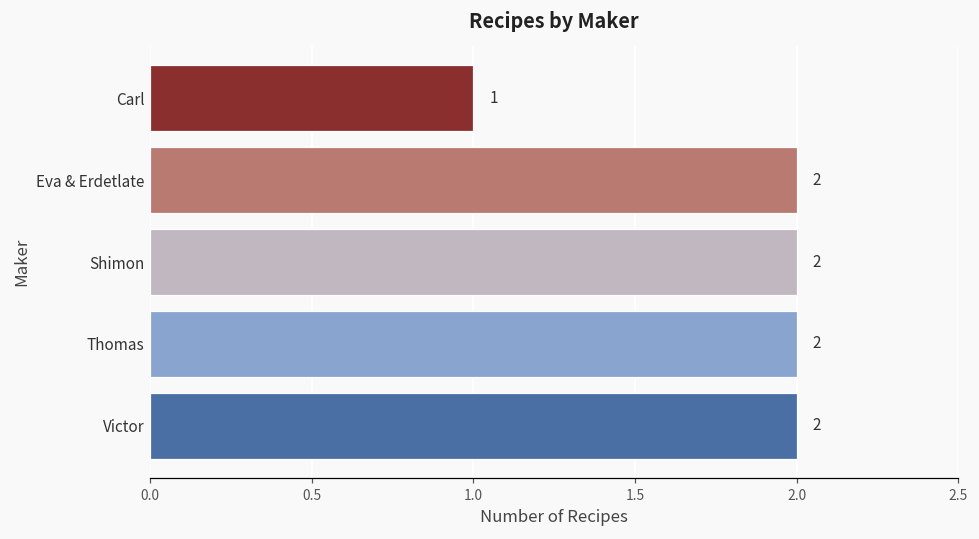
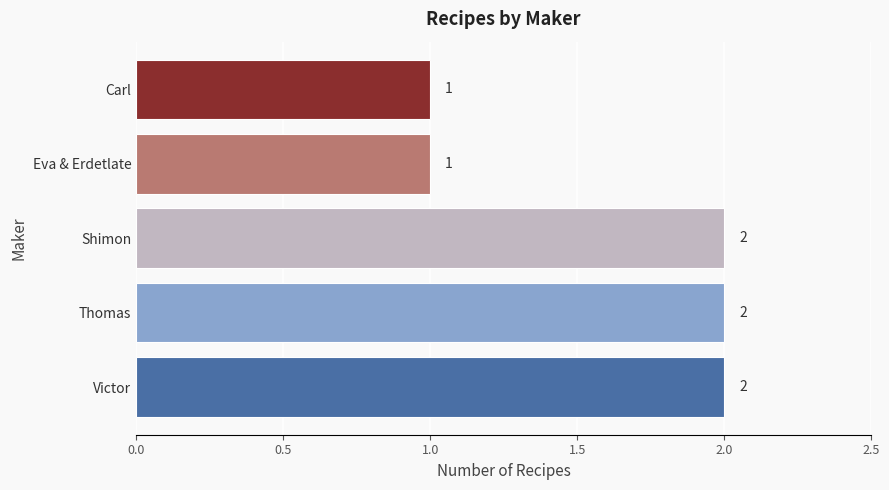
Eva & Erdetlate: 2 -> 1
